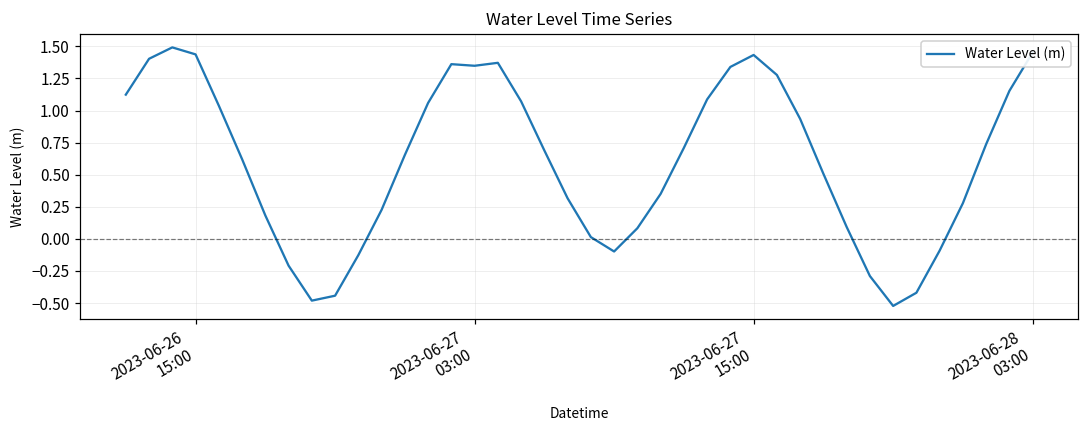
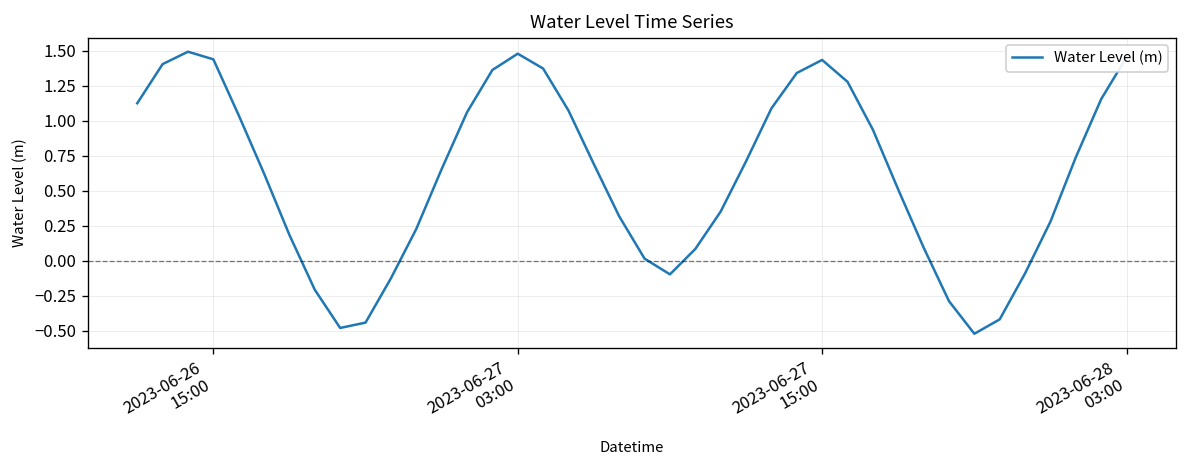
2023-06-27 03:00: 1.35 -> 1.48
